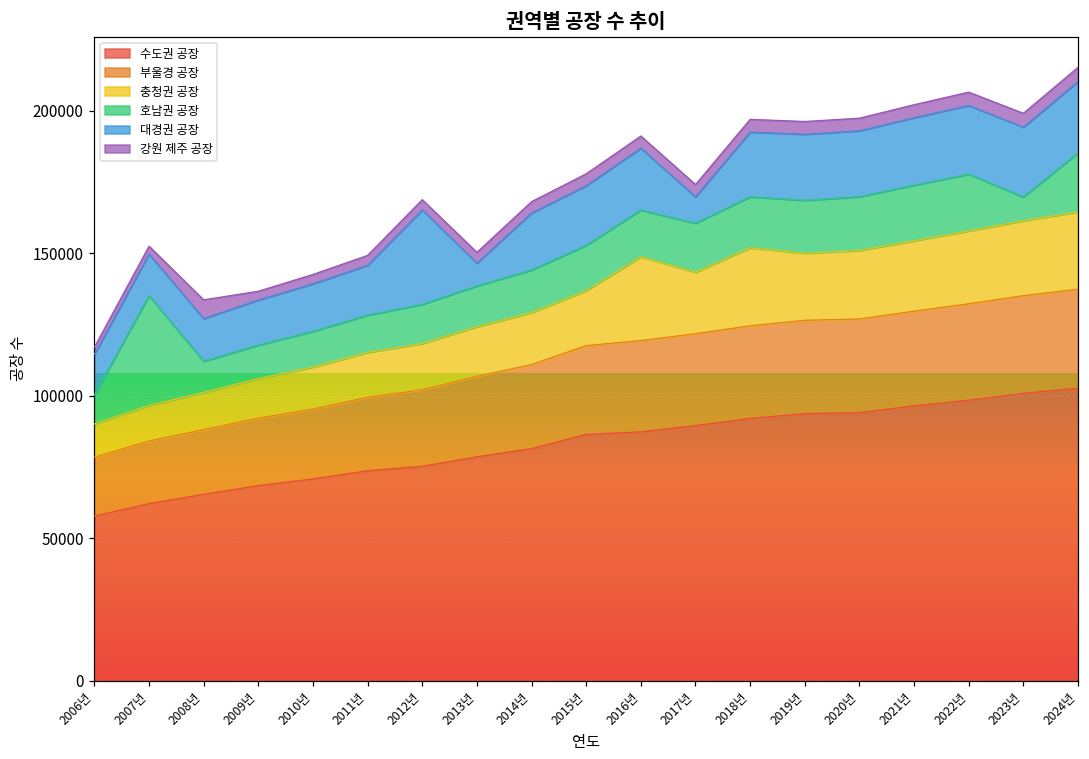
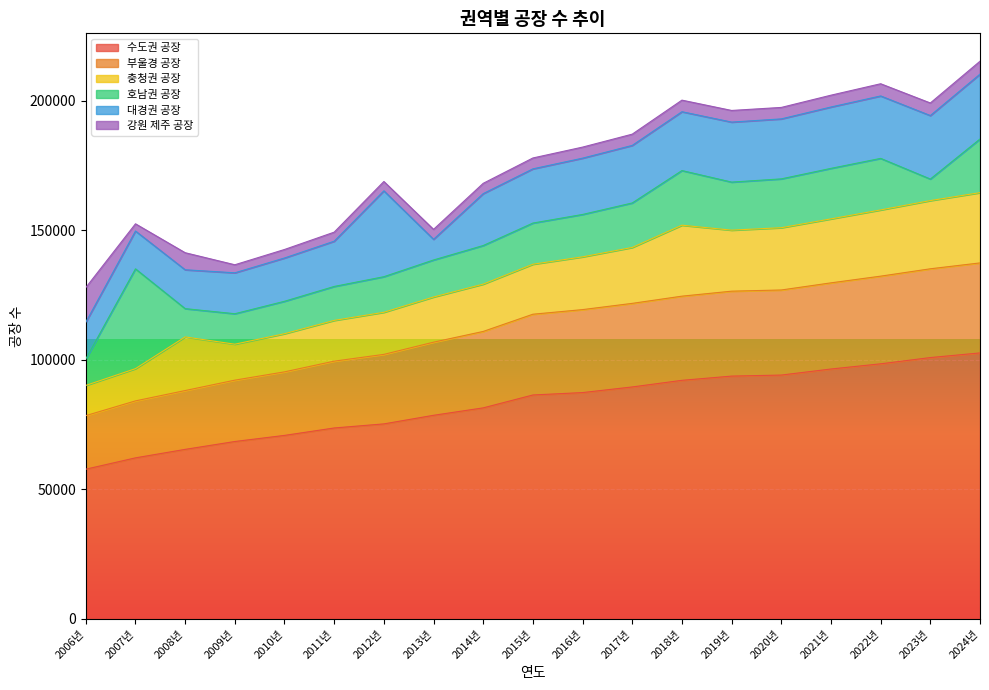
강원 제주 공장, 2006년: 3000 -> 13000
충청권 공장, 2008년: 13000 -> 21000
충청권 공장, 2016년: 29000 -> 20000
대경권 공장, 2017년: 9000 -> 22000
호남권 공장, 2018년: 18000 -> 21000
